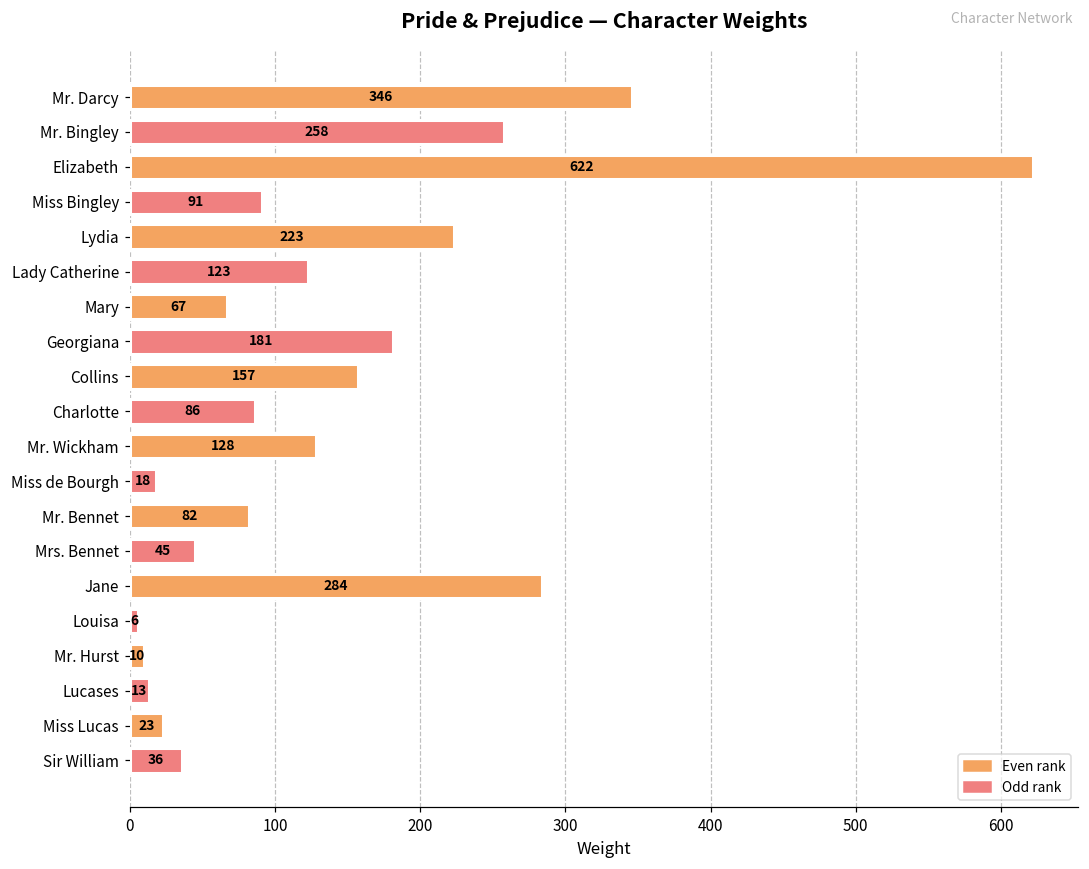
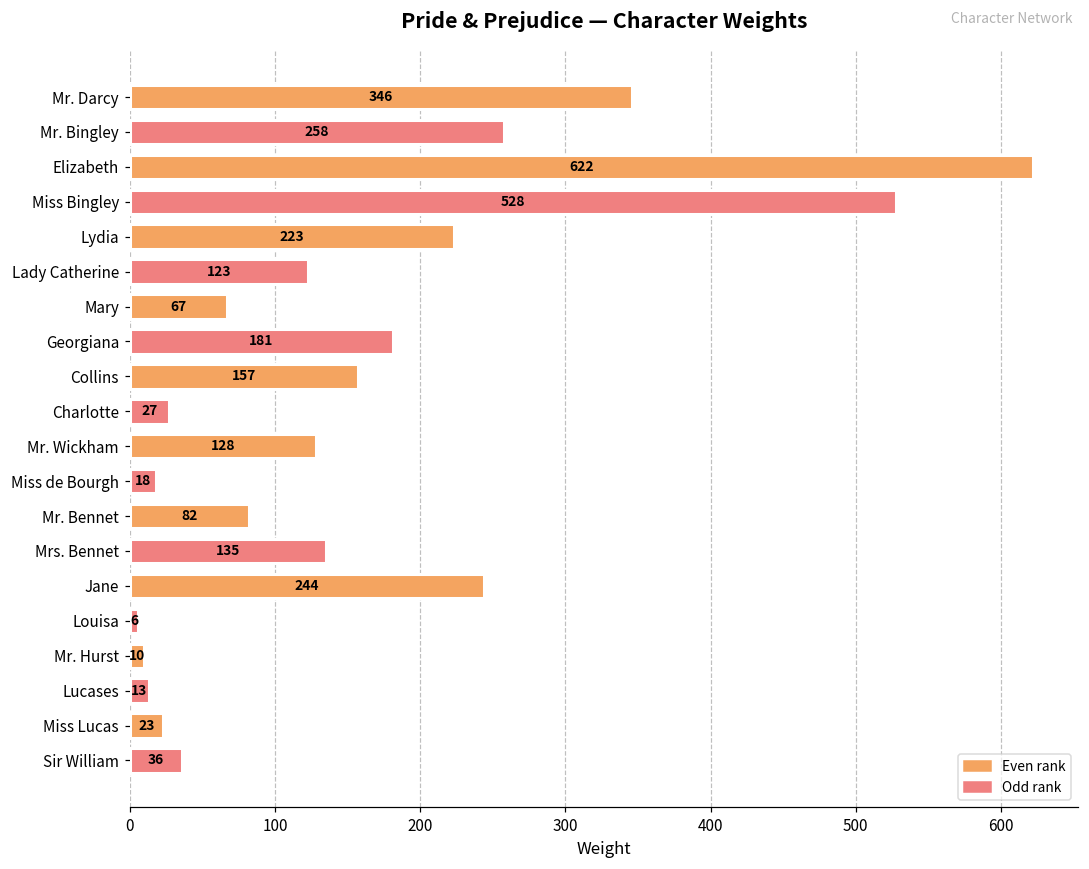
Miss Bingley: 91 -> 528
Charlotte: 86 -> 27
Mrs. Bennet: 45 -> 135
Jane: 284 -> 244
